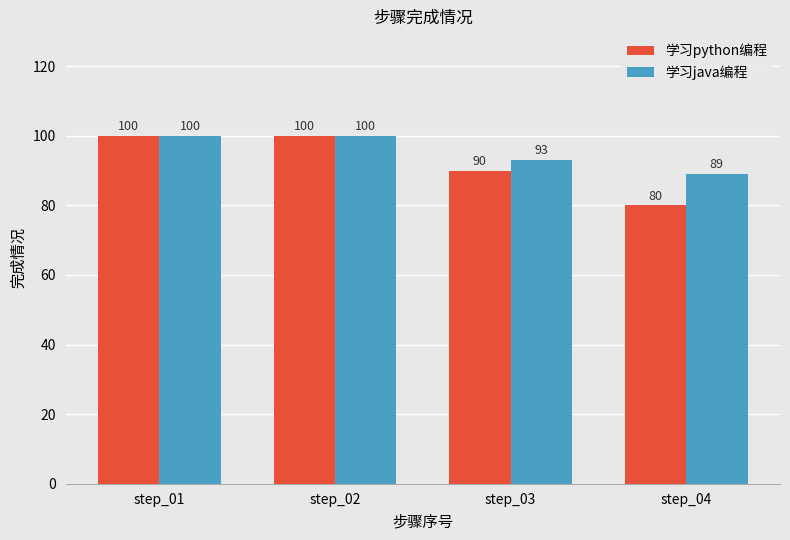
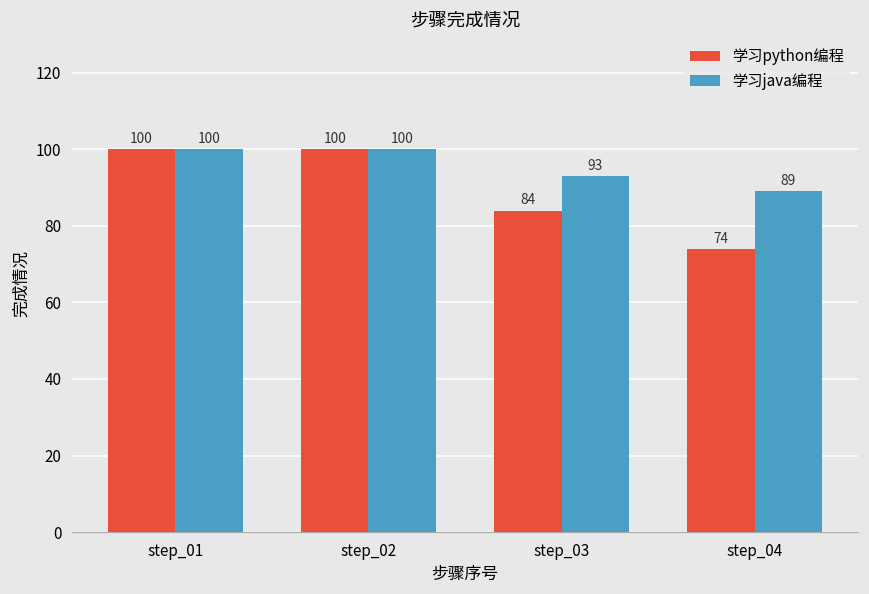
学习python编程, step_03: 90 -> 84
学习python编程, step_04: 80 -> 74
